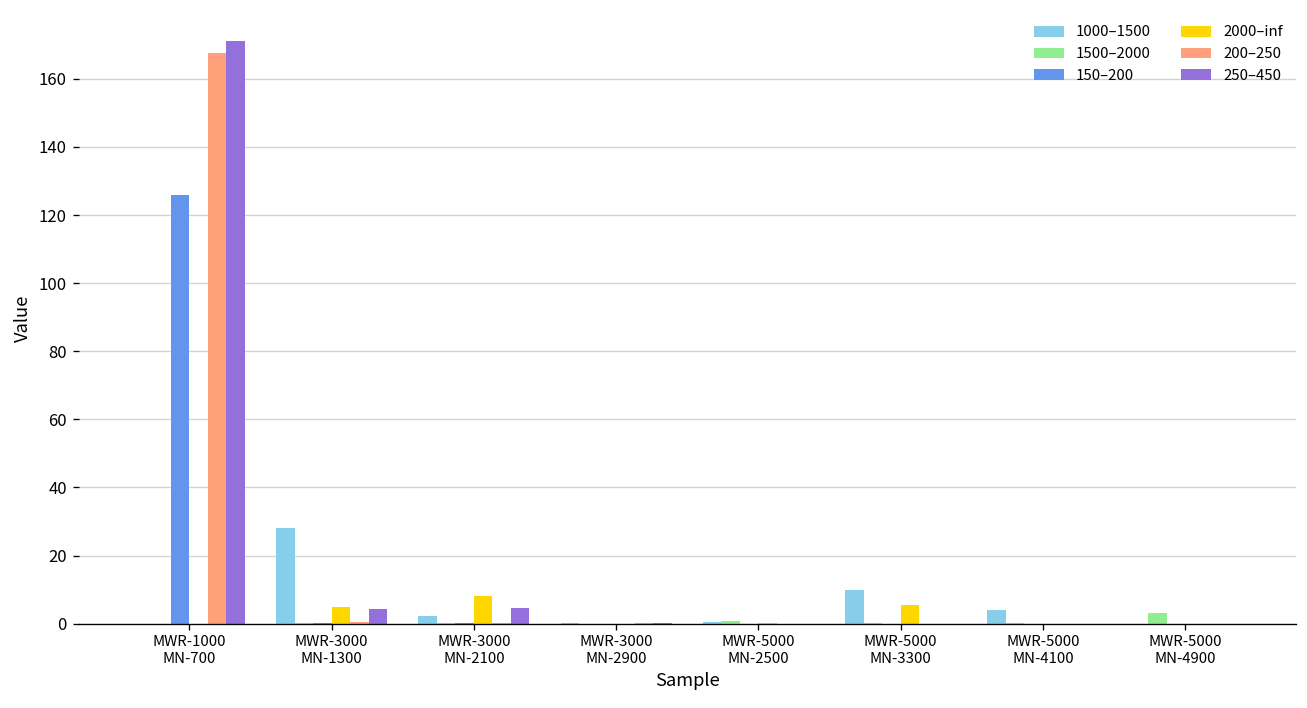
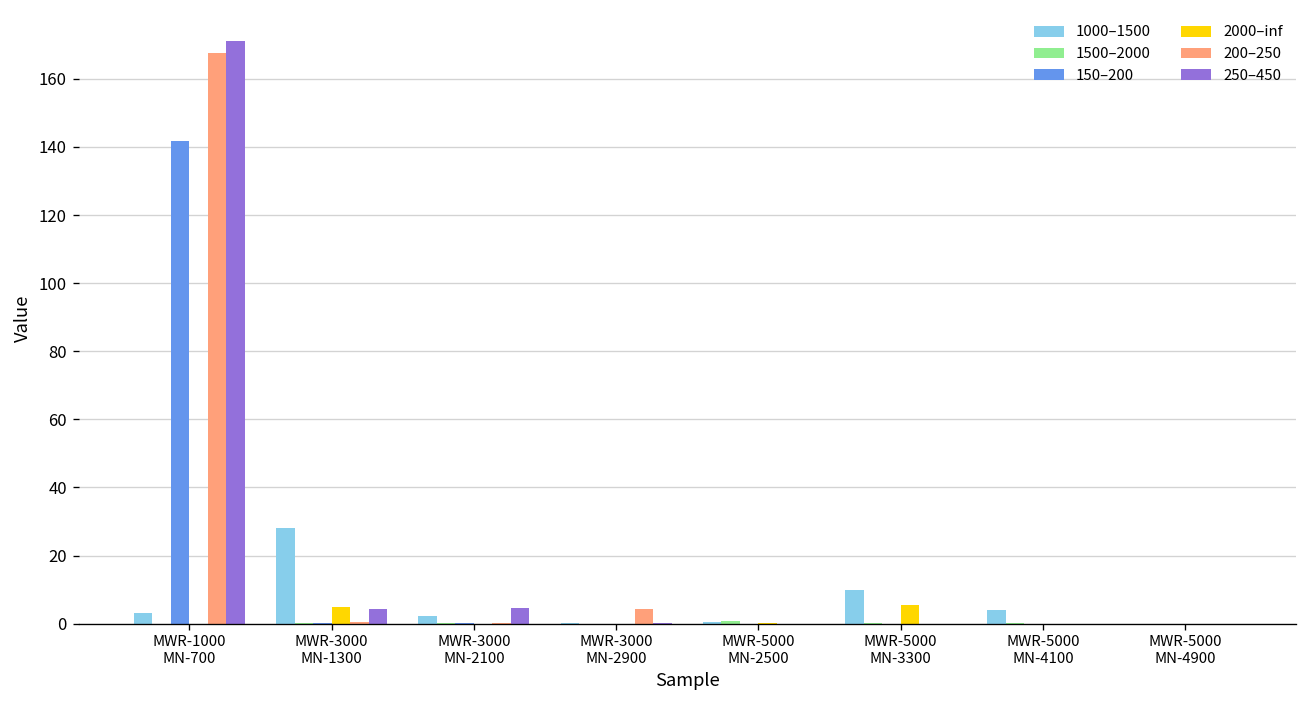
1000–1500, MWR-1000 MN-700: 0 -> 3
150–200, MWR-1000 MN-700: 126 -> 142
2000–inf, MWR-3000 MN-2100: 8 -> 0
200–250, MWR-3000 MN-2900: 0 -> 4
1500–2000, MWR-5000 MN-4900: 3 -> 0
